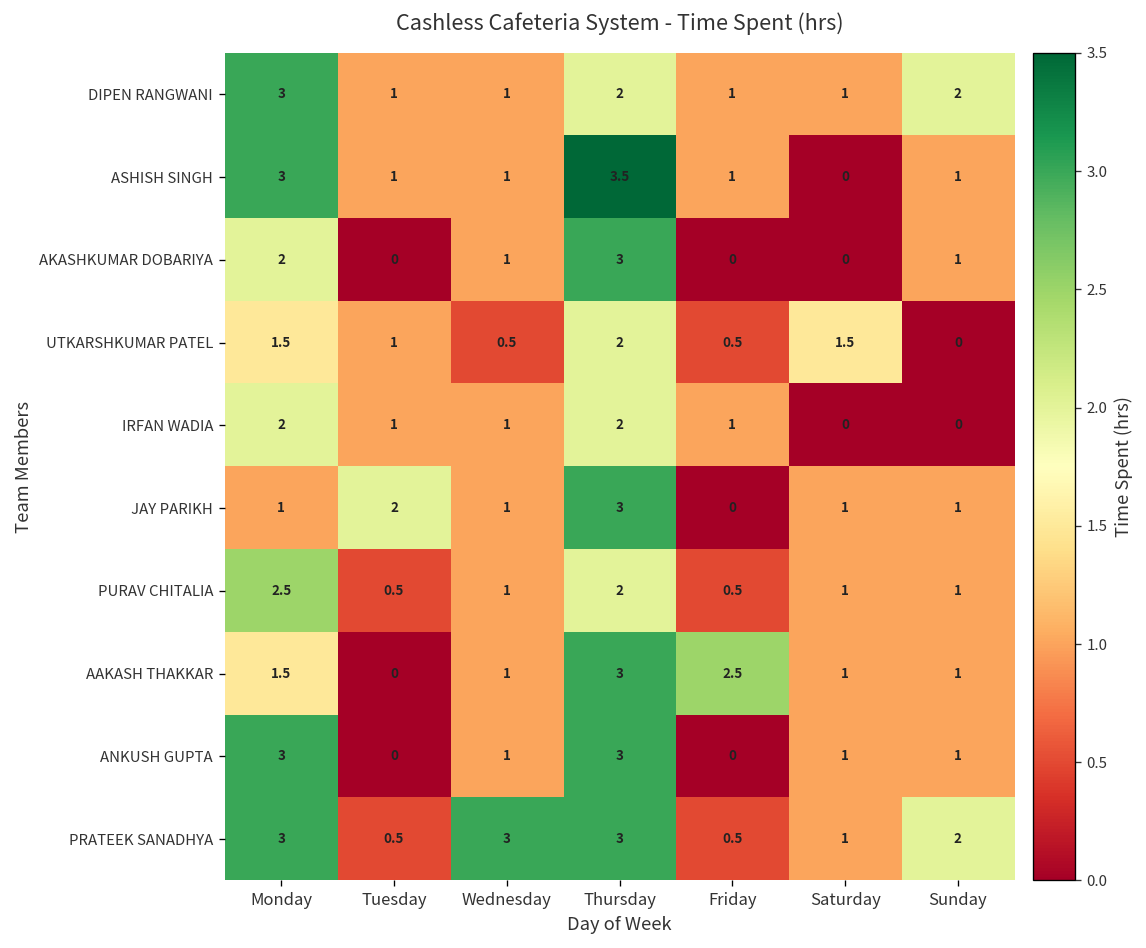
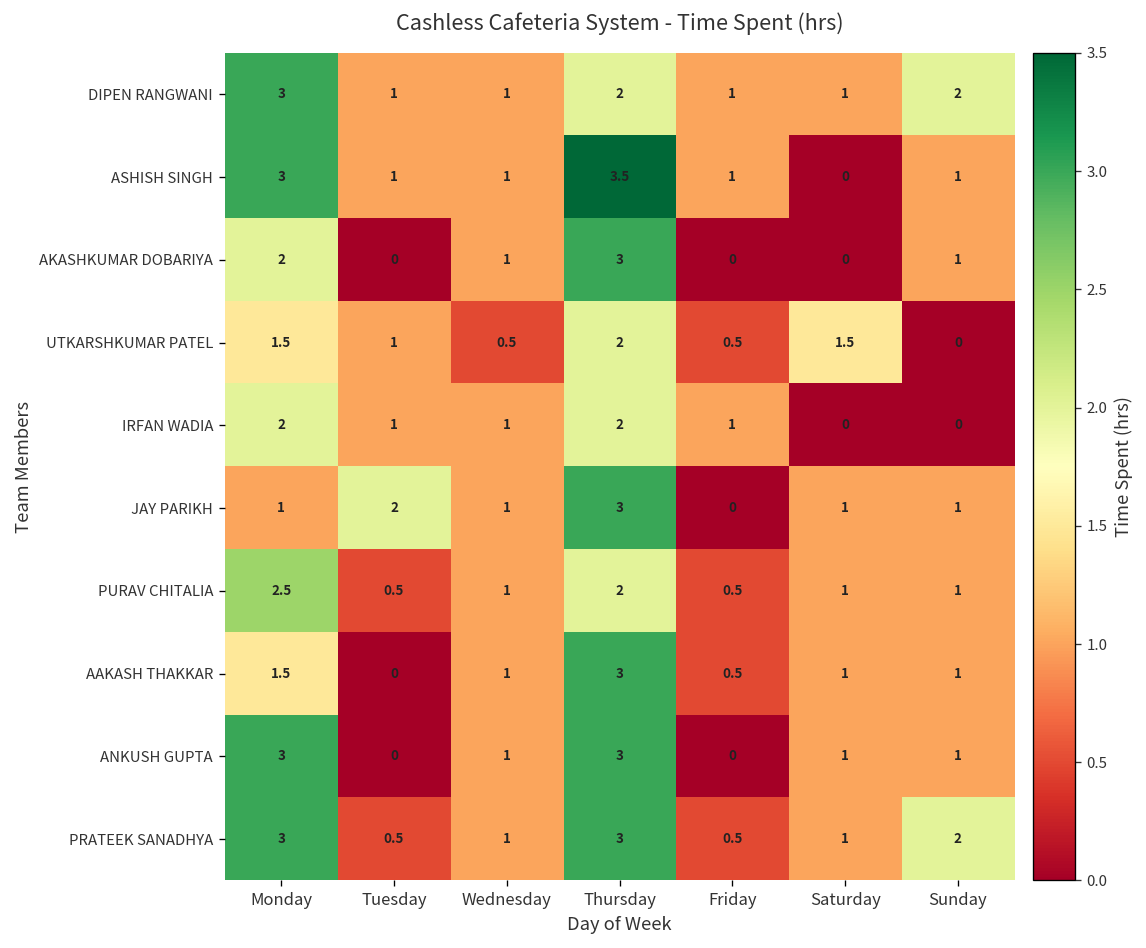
AAKASH THAKKAR, Friday: 2.5 -> 0.5
PRATEEK SANADHYA, Wednesday: 3 -> 1
